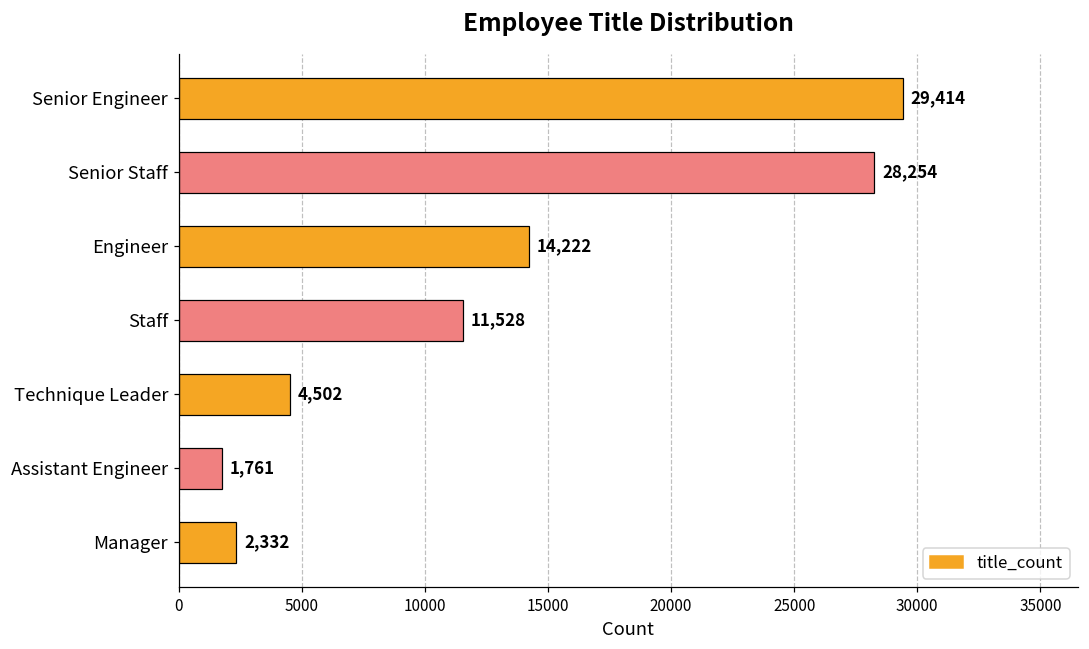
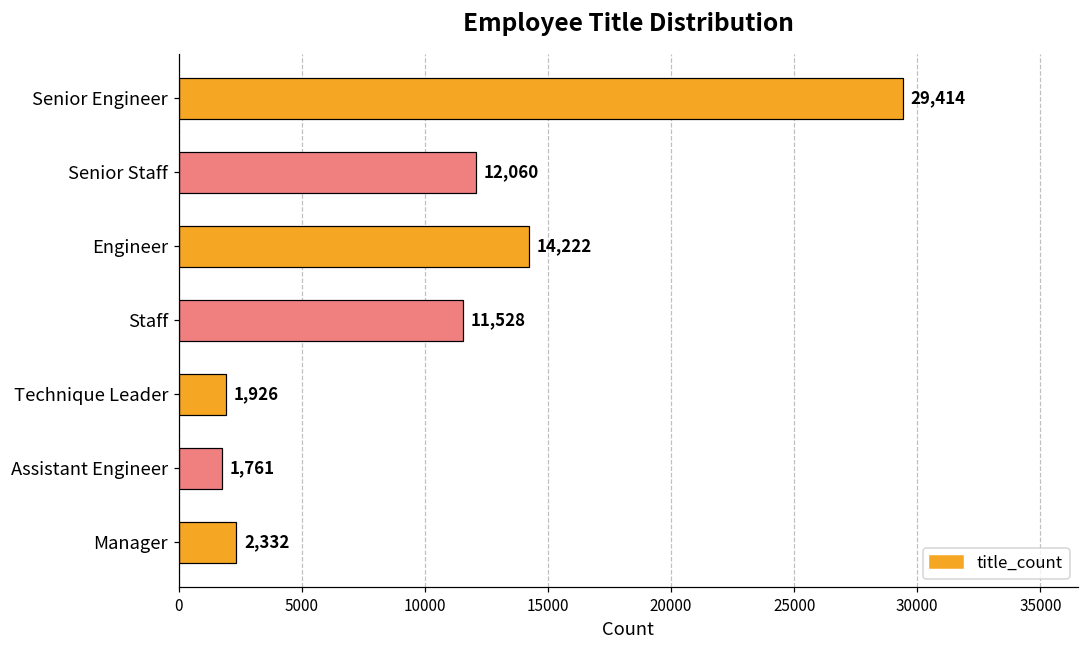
Senior Staff: 28,254 -> 12,060
Technique Leader: 4,502 -> 1,926
